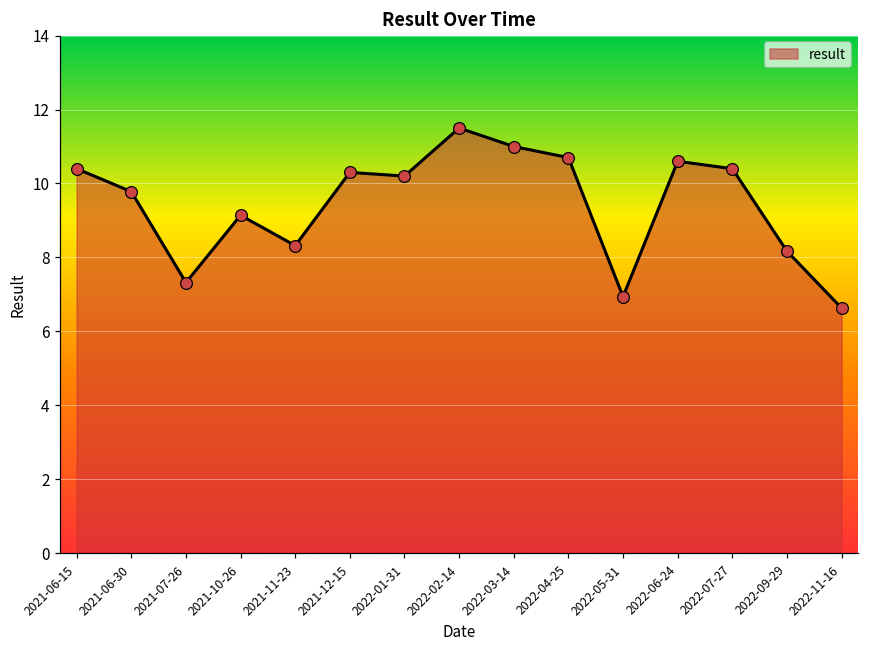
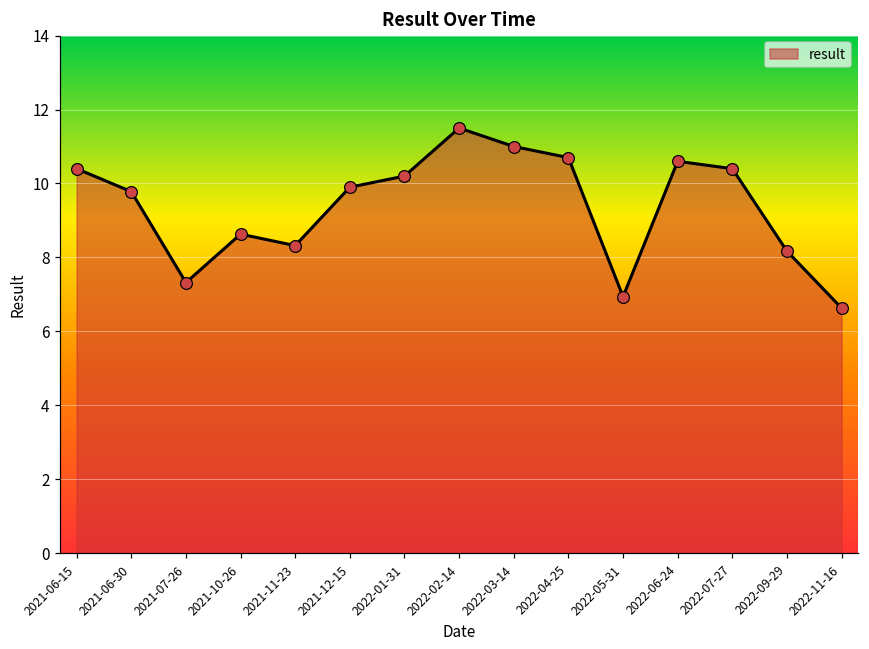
2021-10-26: 9.1 -> 8.6
2021-12-15: 10.3 -> 9.9
